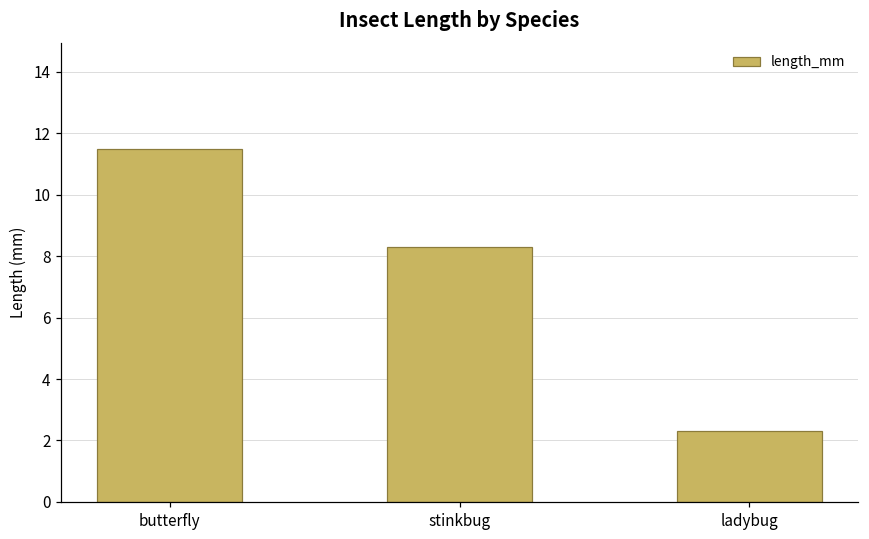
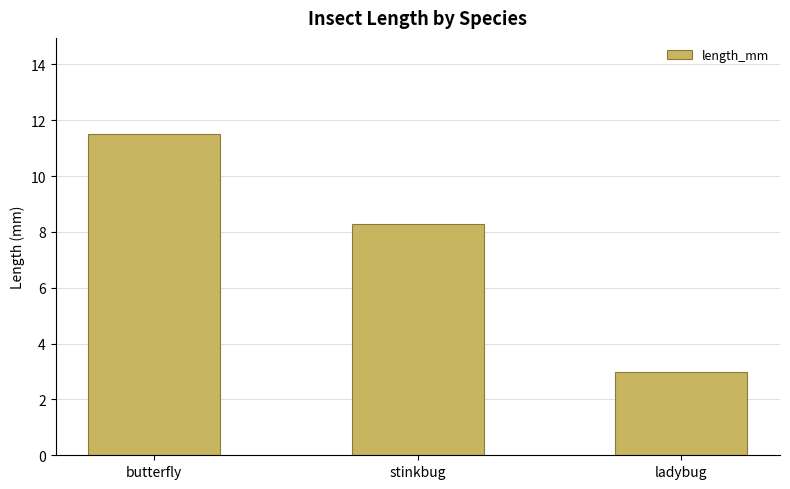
ladybug: 2.3 -> 3.0
